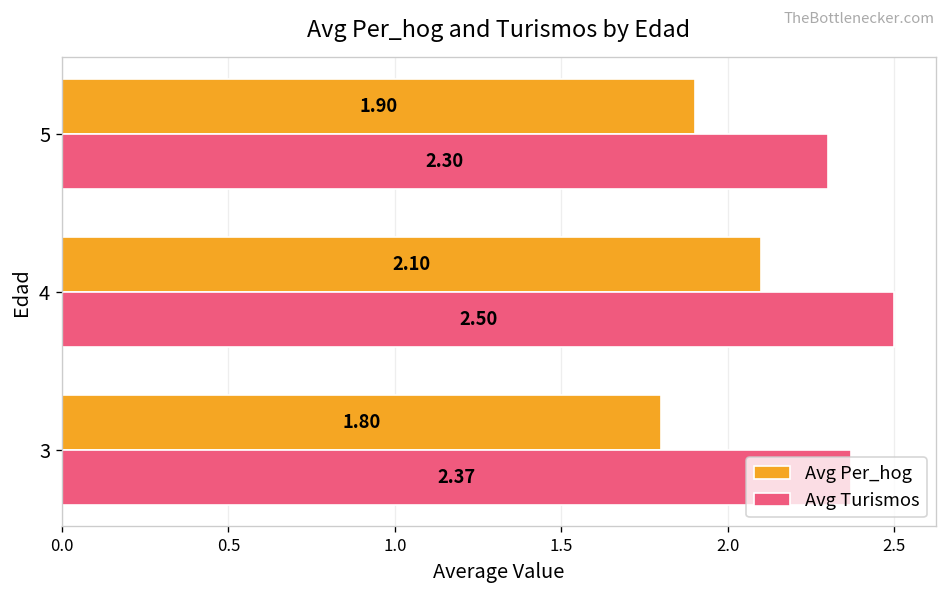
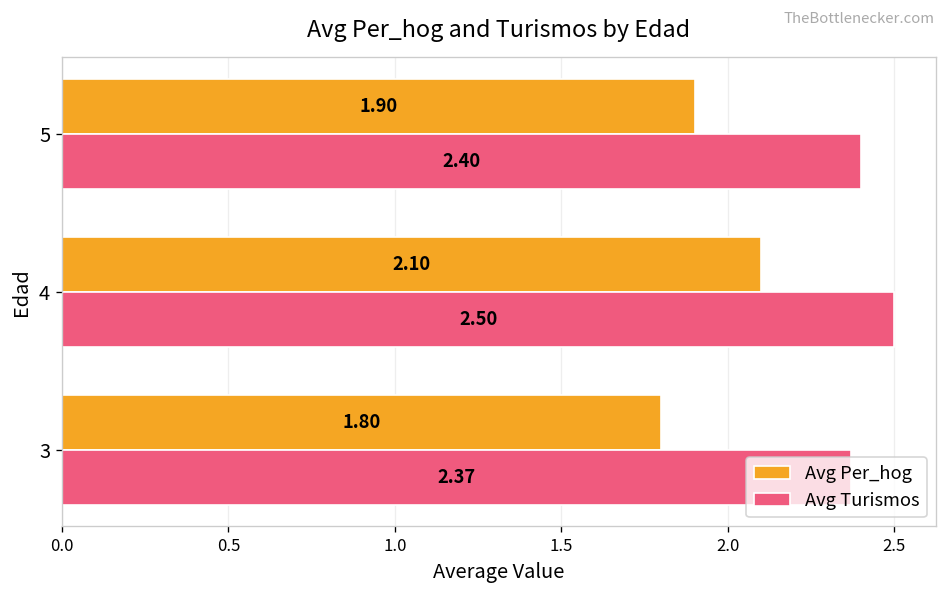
Avg Turismos, 5: 2.30 -> 2.40
